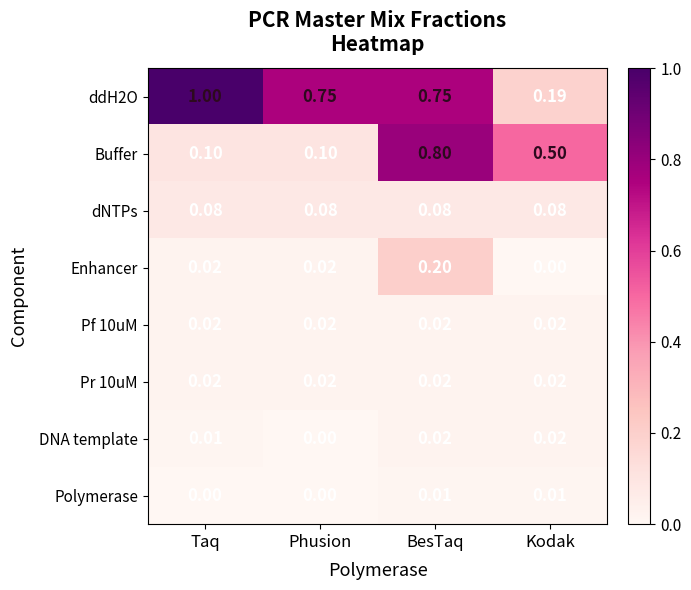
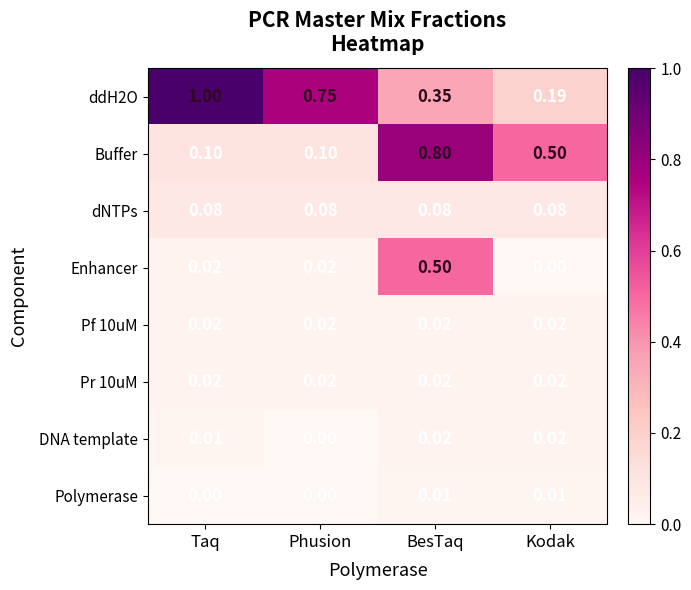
ddH2O, BesTaq: 0.75 -> 0.35
Enhancer, BesTaq: 0.20 -> 0.50
